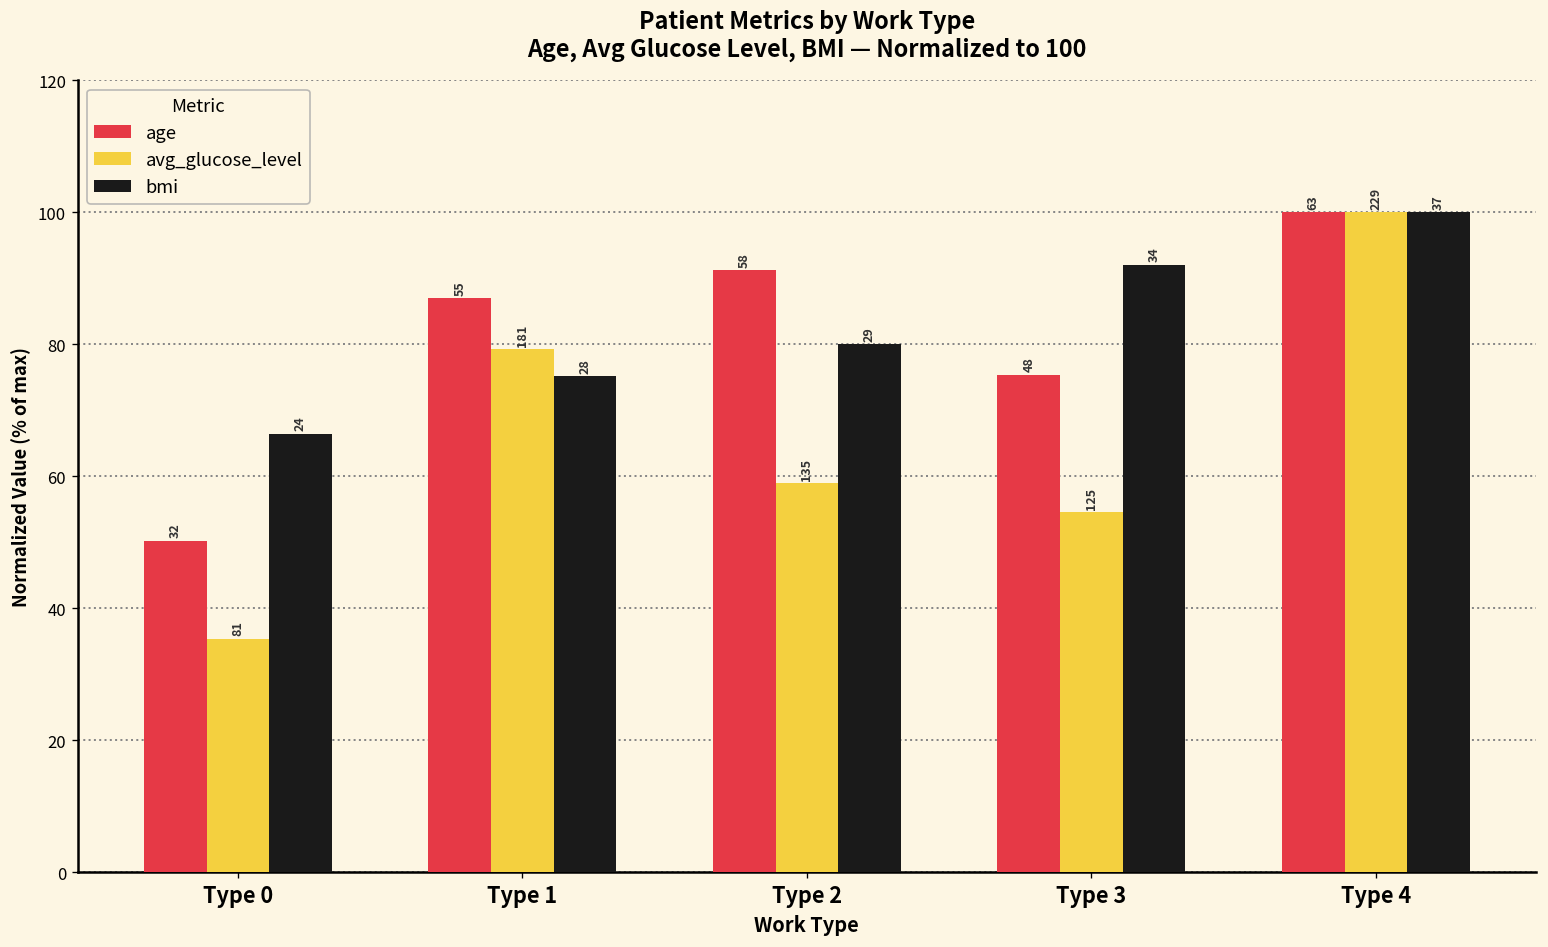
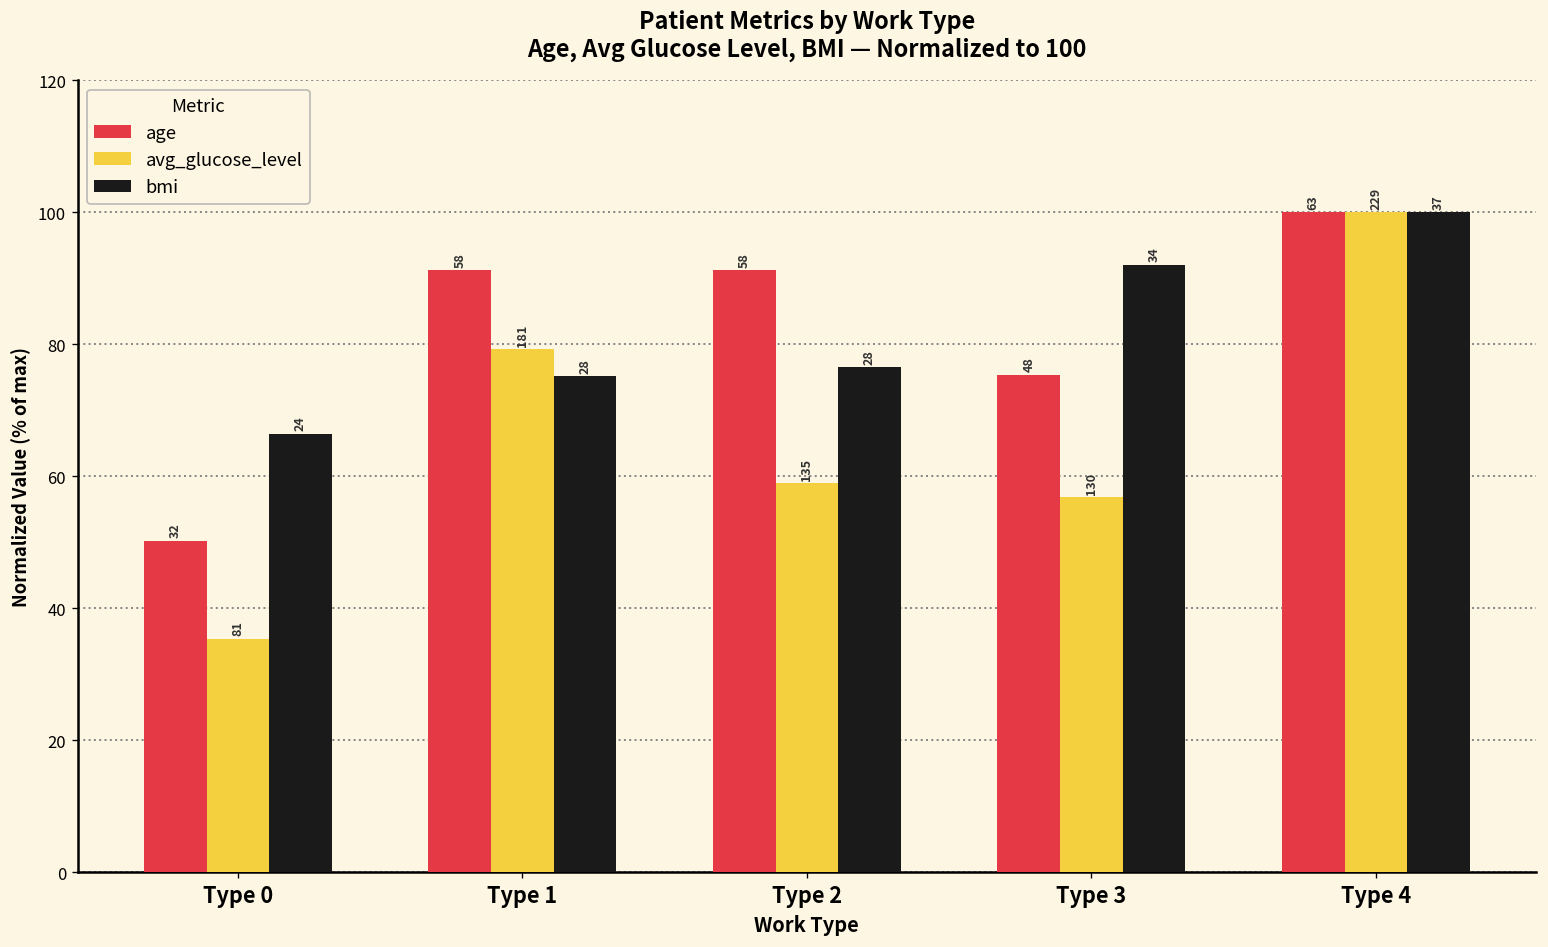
age, Type 1: 55 -> 58
bmi, Type 2: 29 -> 28
avg_glucose_level, Type 3: 125 -> 130
